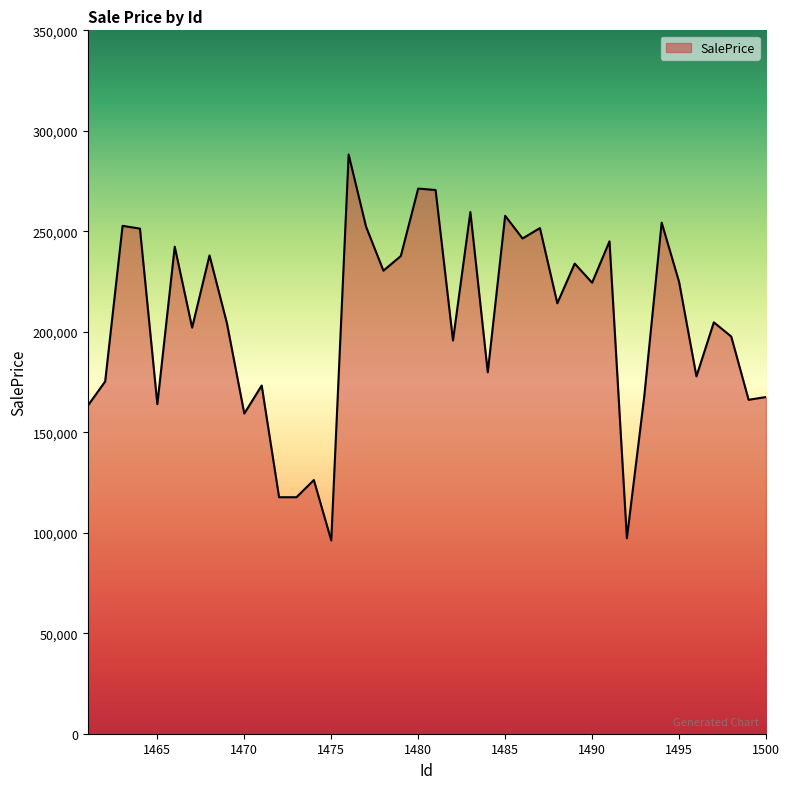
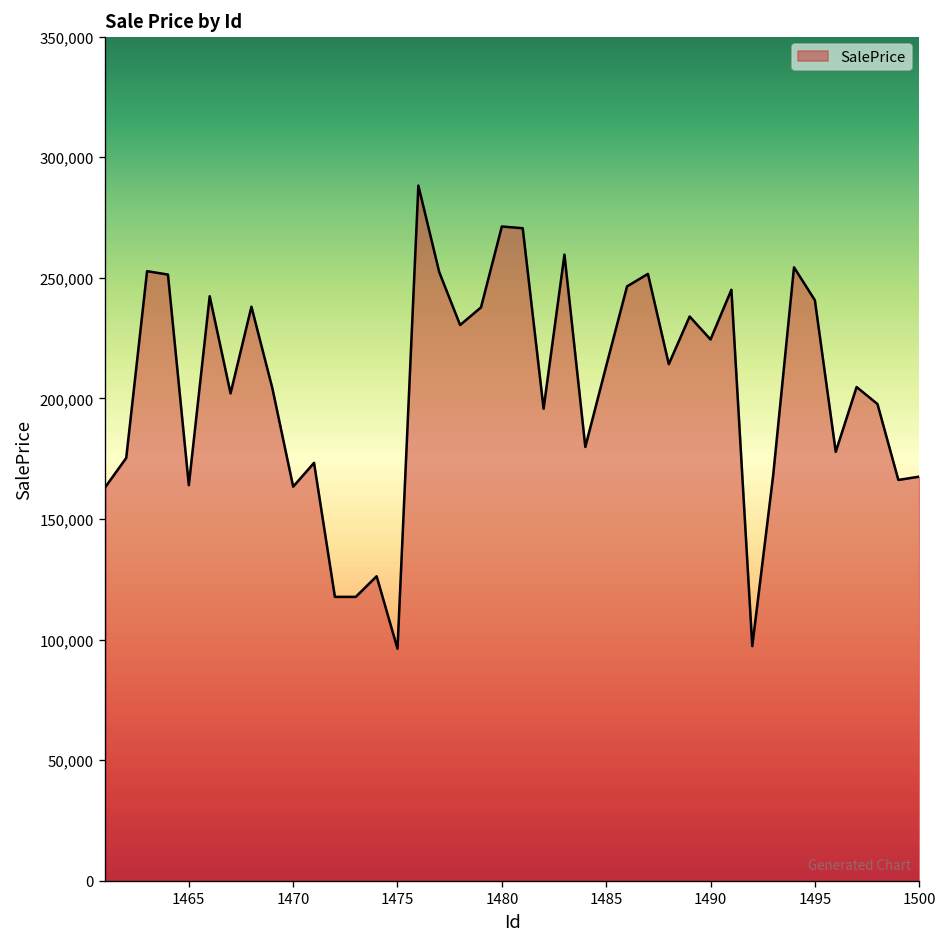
1470: 159,000 -> 163,000
1485: 258,000 -> 213,000
1495: 225,000 -> 241,000
